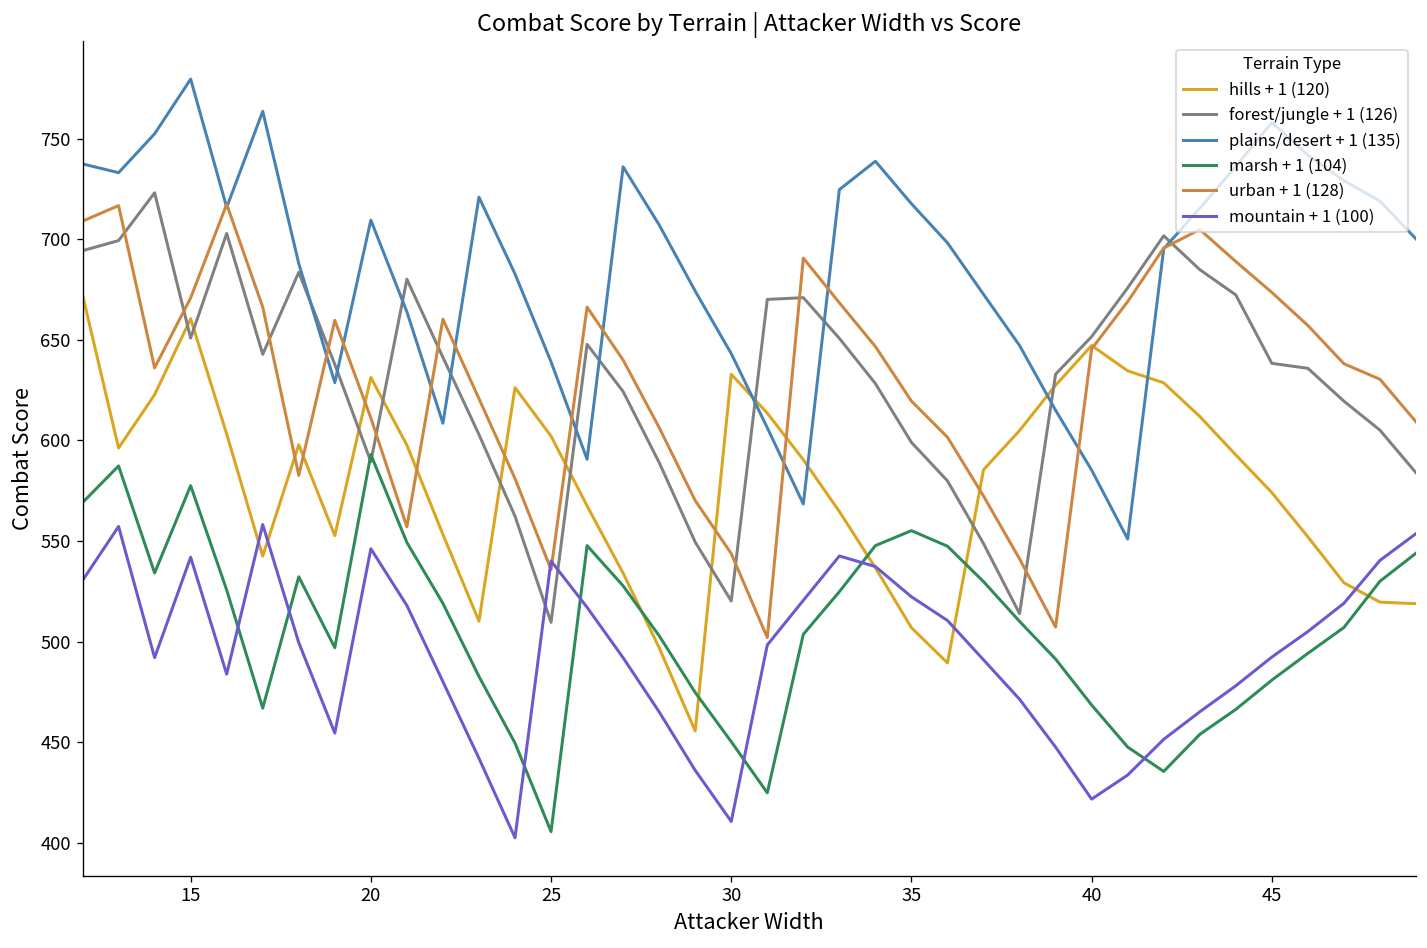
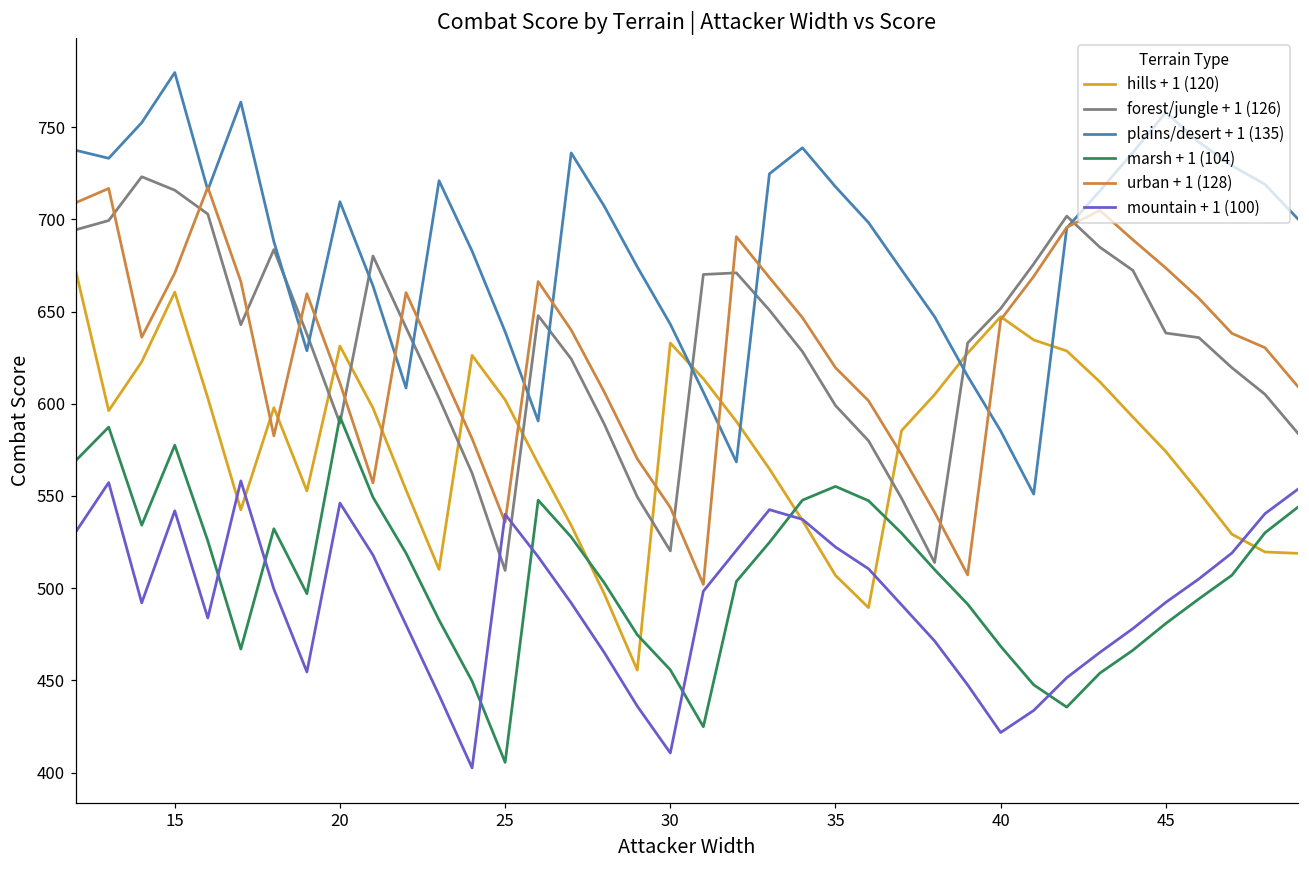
forest/jungle + 1 (126), 15: 651 -> 716
marsh + 1 (104), 30: 450 -> 456
